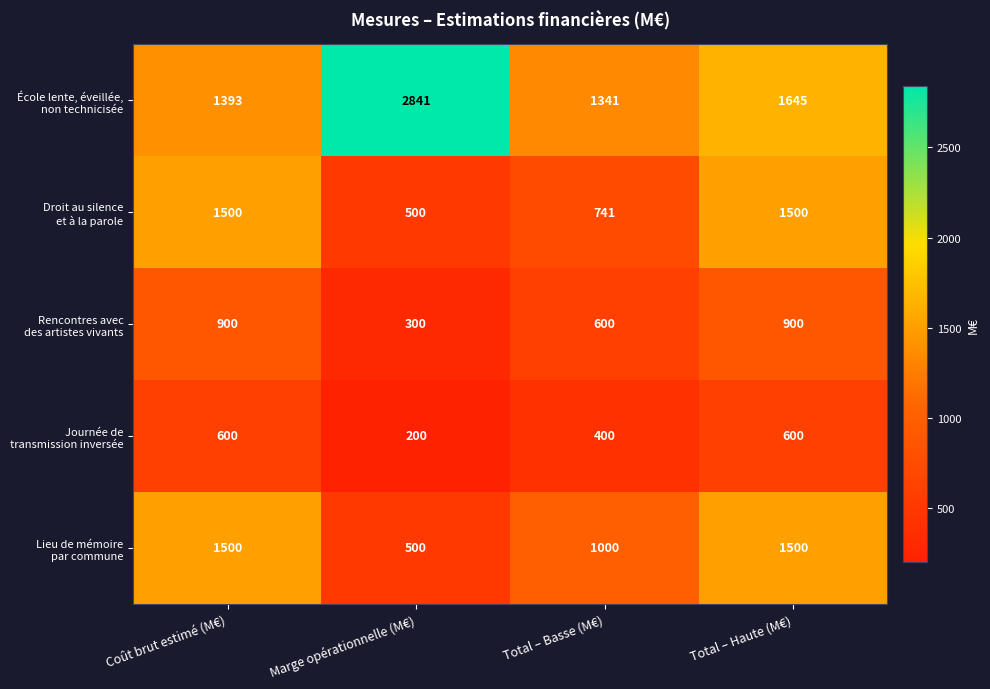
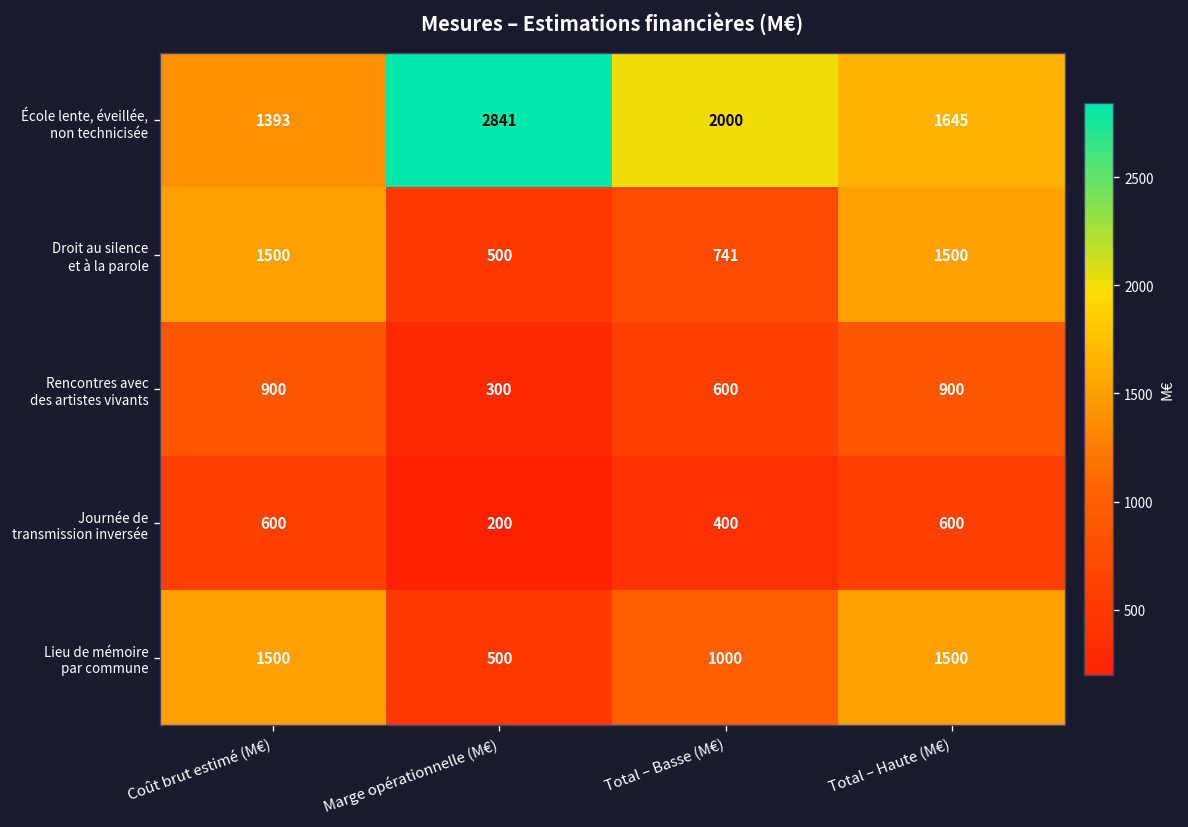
École lente, éveillée, non technicisée, Total – Basse (M€): 1341 -> 2000
